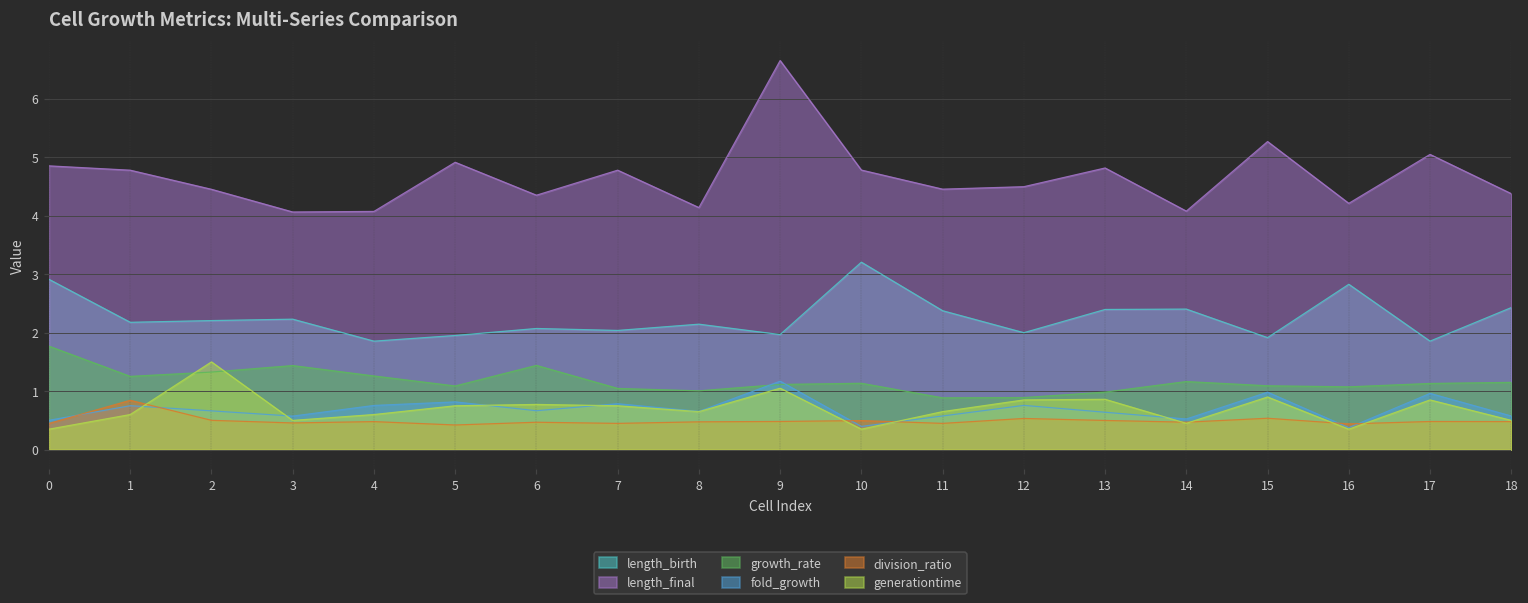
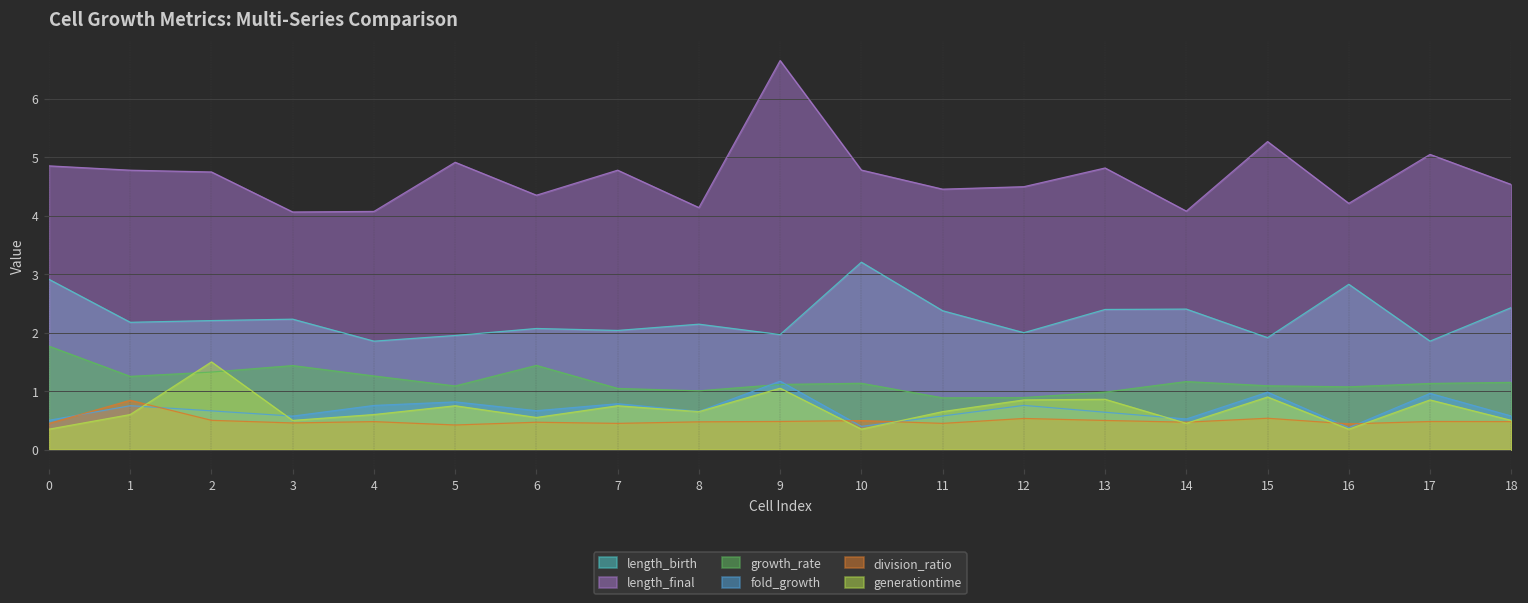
length_final, 2: 4.4 -> 4.7
generationtime, 6: 0.8 -> 0.6
length_final, 18: 4.4 -> 4.5
